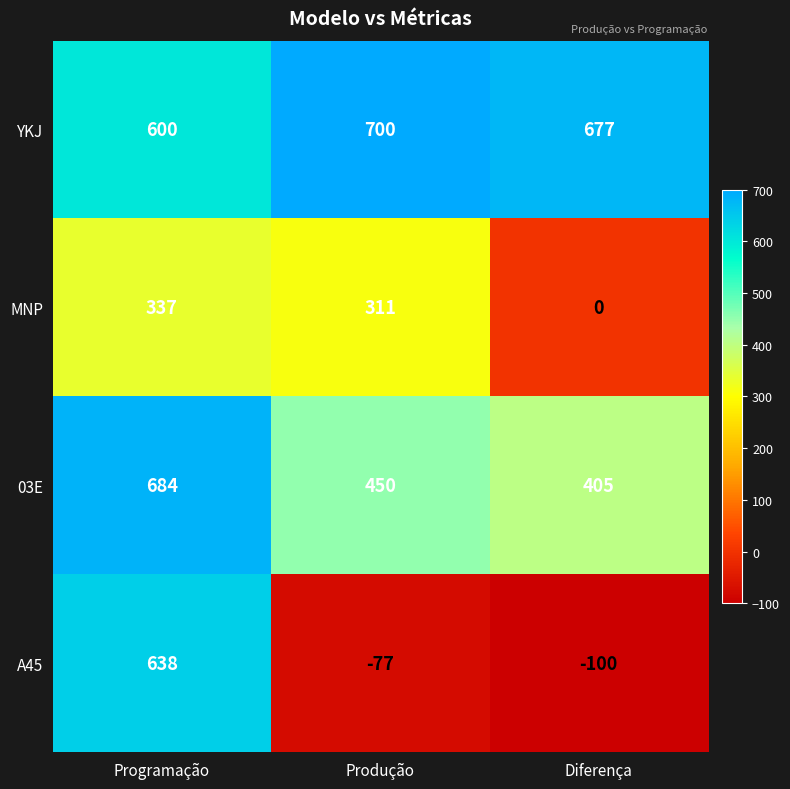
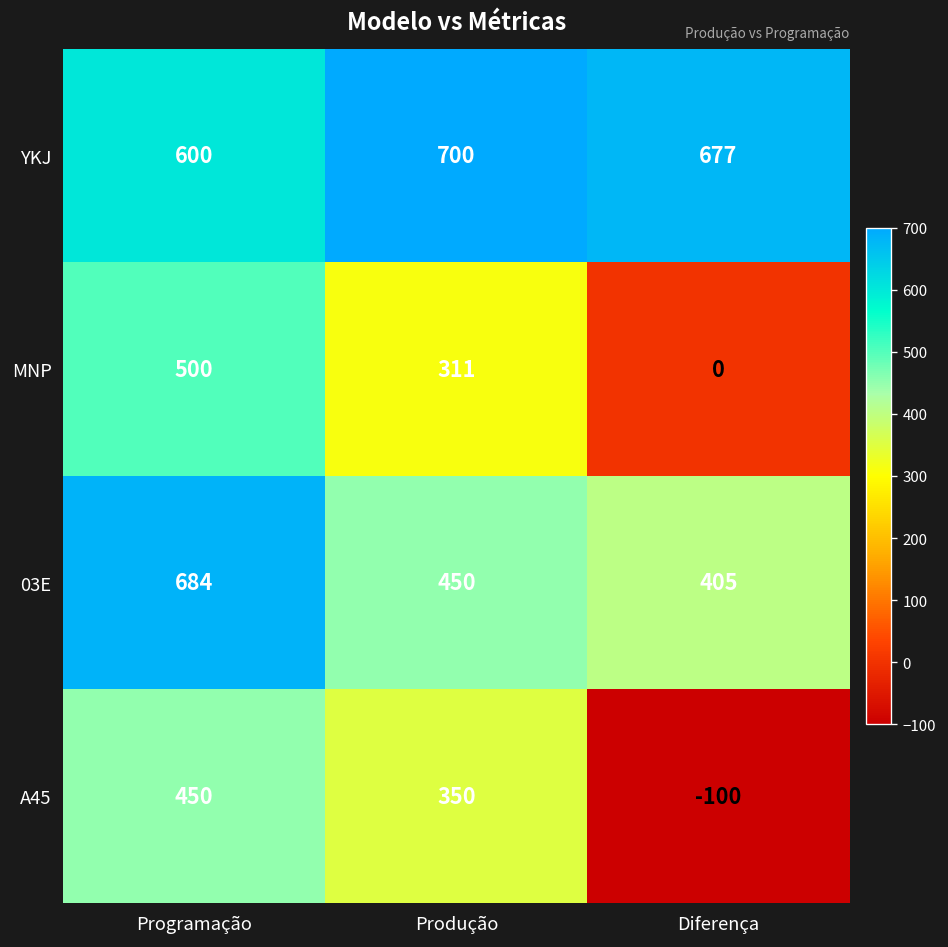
MNP, Programação: 337 -> 500
A45, Programação: 638 -> 450
A45, Produção: -77 -> 350
